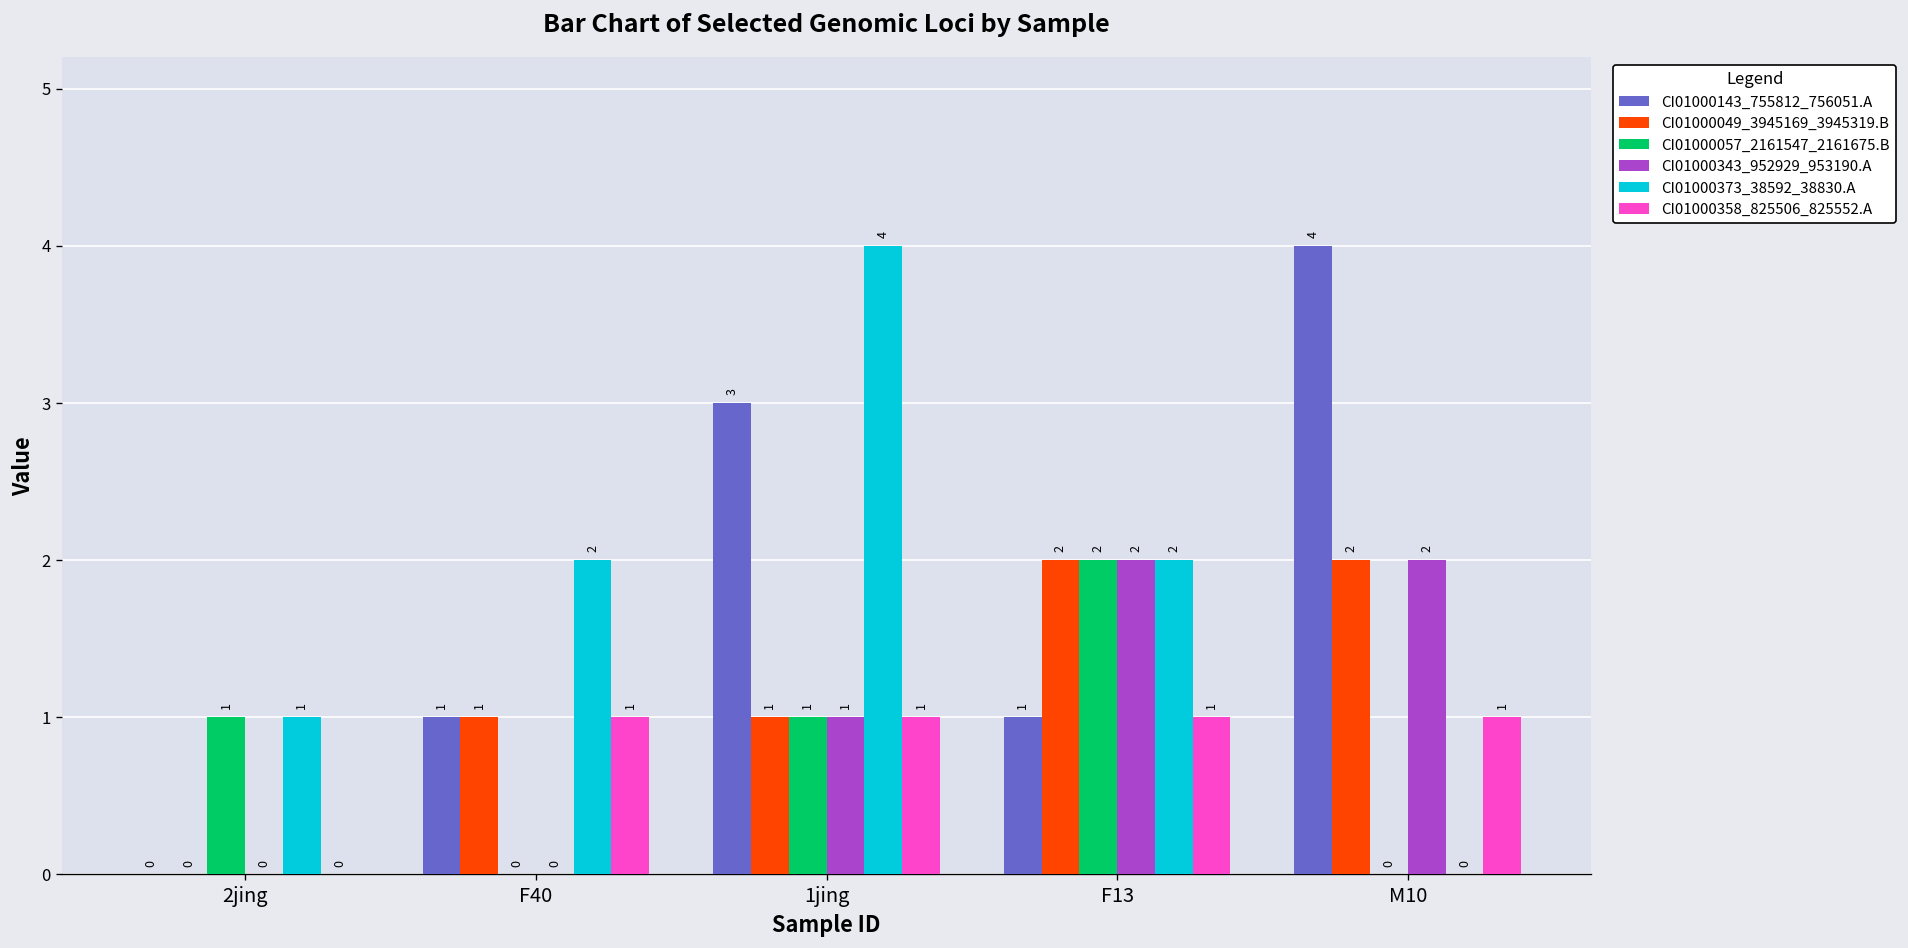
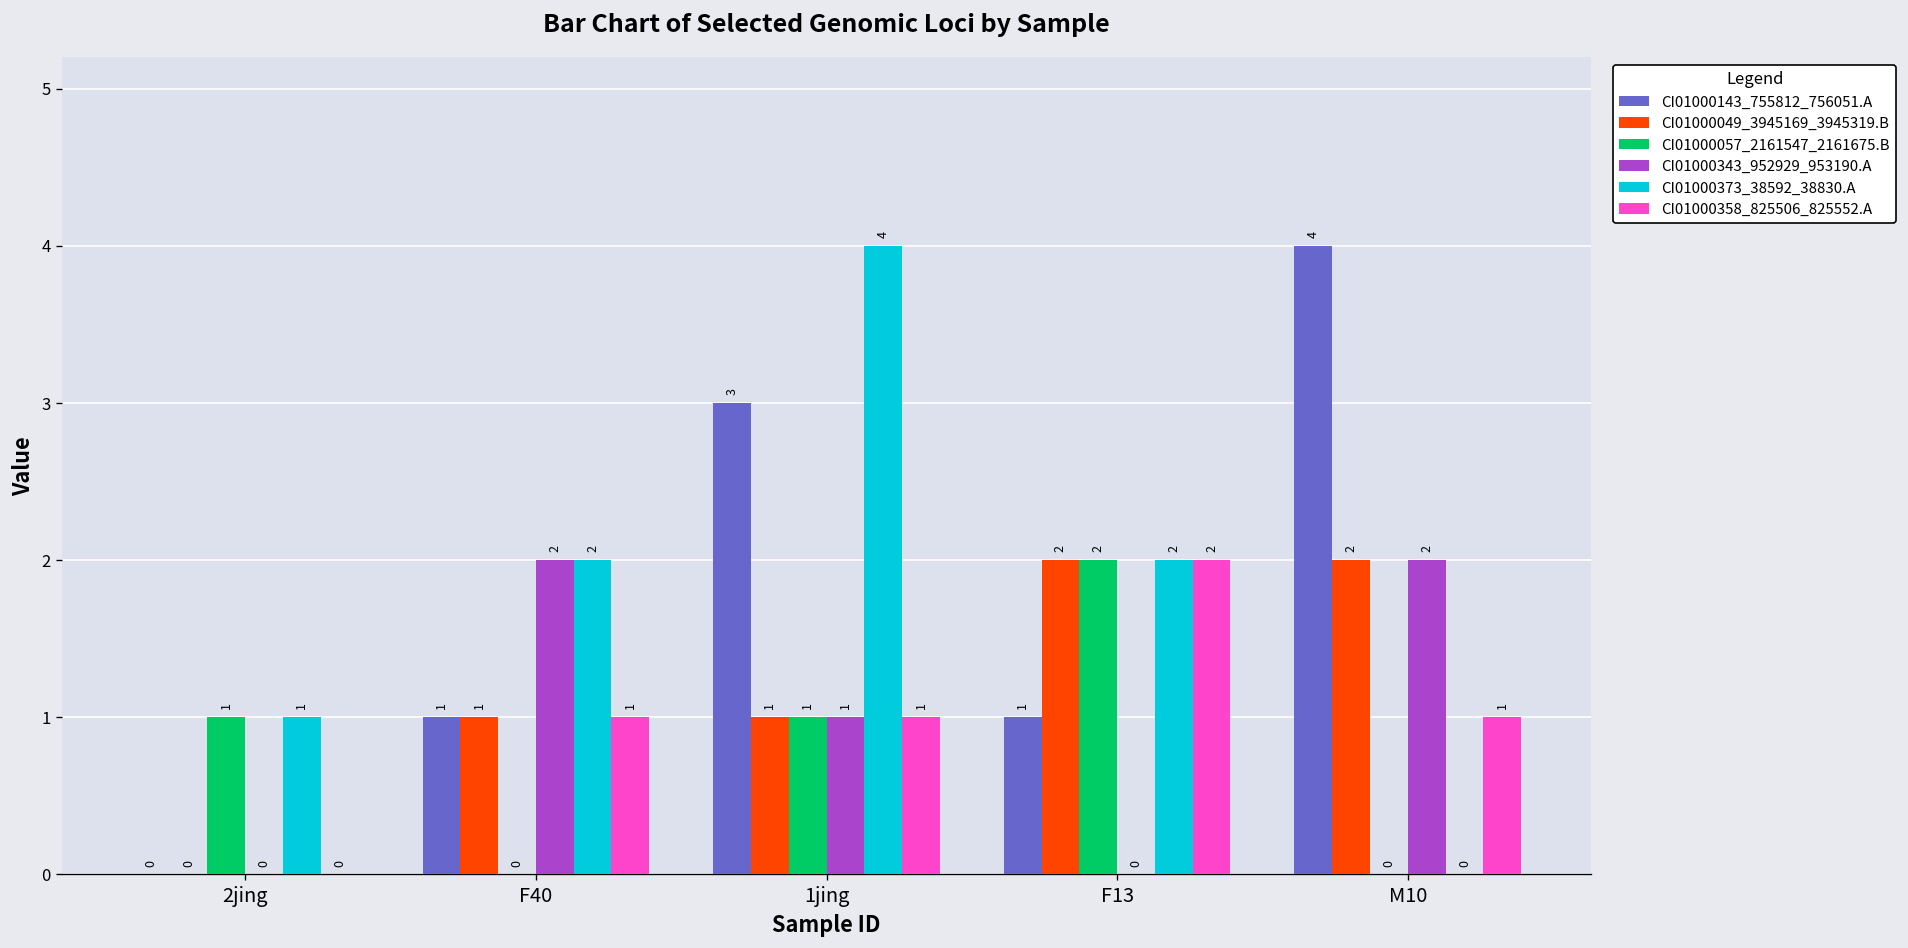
CI01000343_952929_953190.A, F40: 0 -> 2
CI01000343_952929_953190.A, F13: 2 -> 0
CI01000358_825506_825552.A, F13: 1 -> 2
